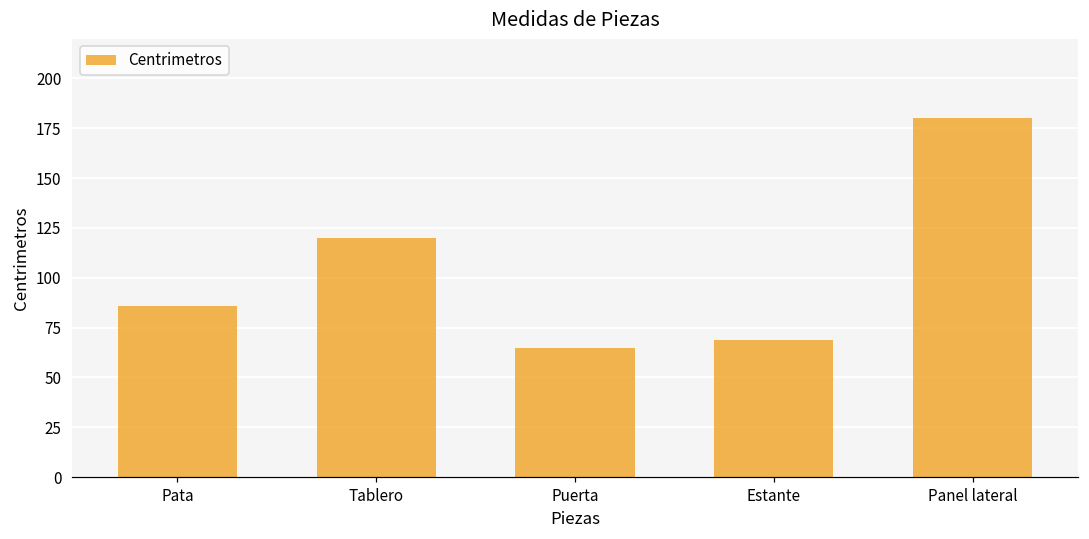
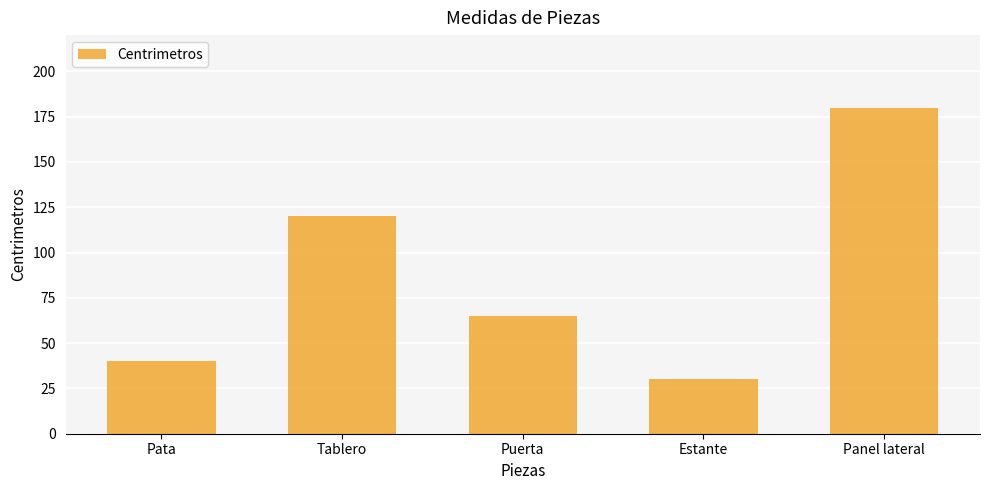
Pata: 86 -> 40
Estante: 69 -> 30
